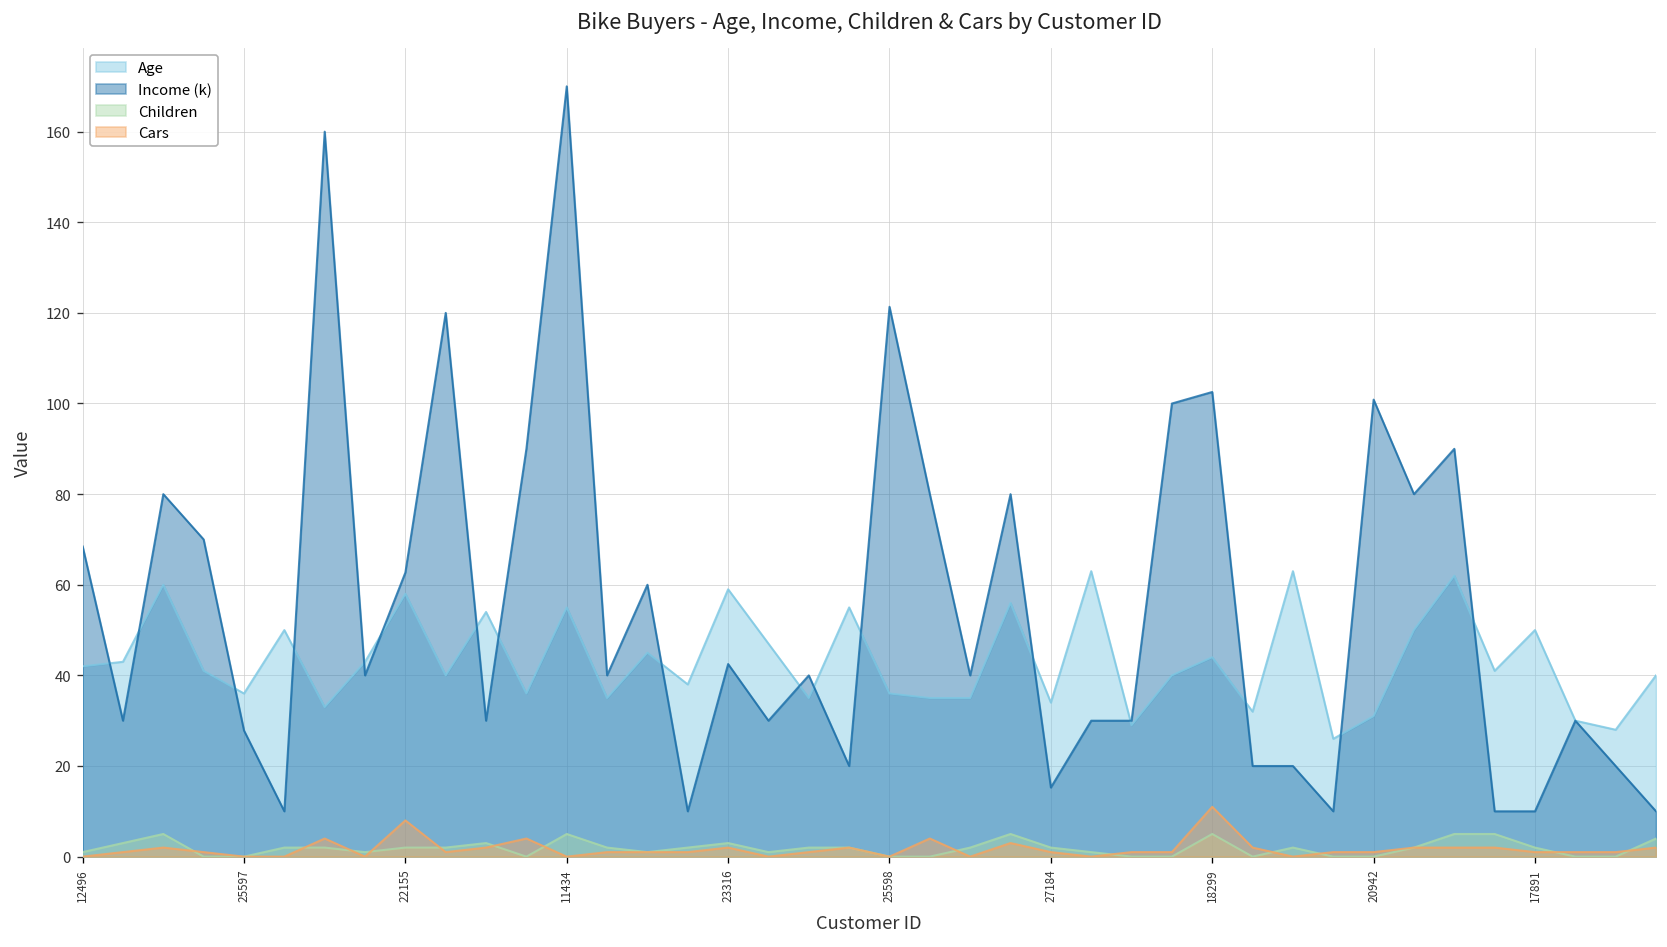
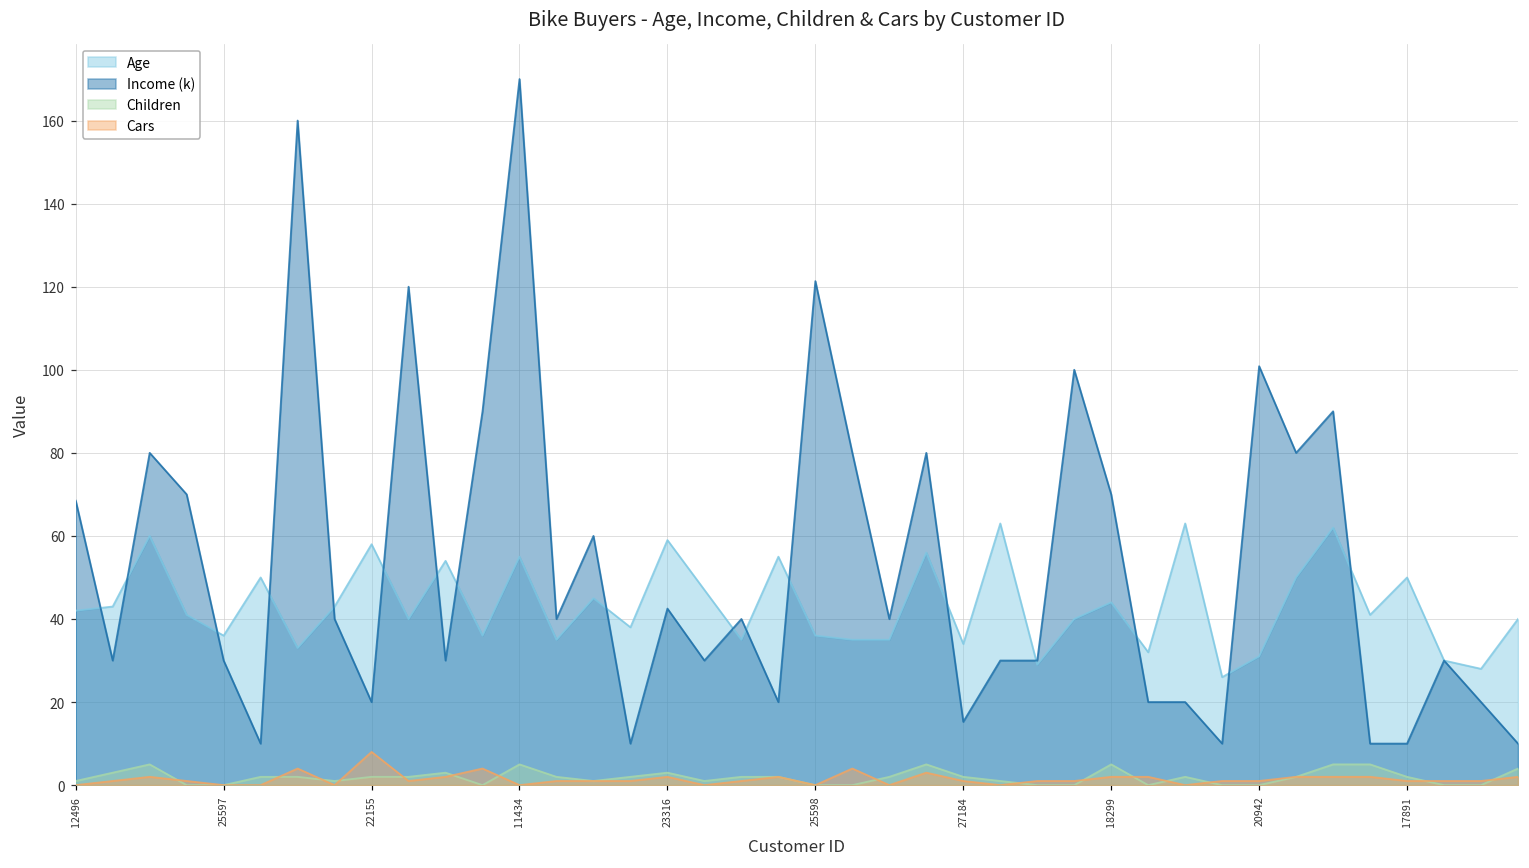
Income (k), 25597: 28 -> 30
Income (k), 22155: 63 -> 20
Income (k), 18299: 103 -> 70
Cars, 18299: 11 -> 2
